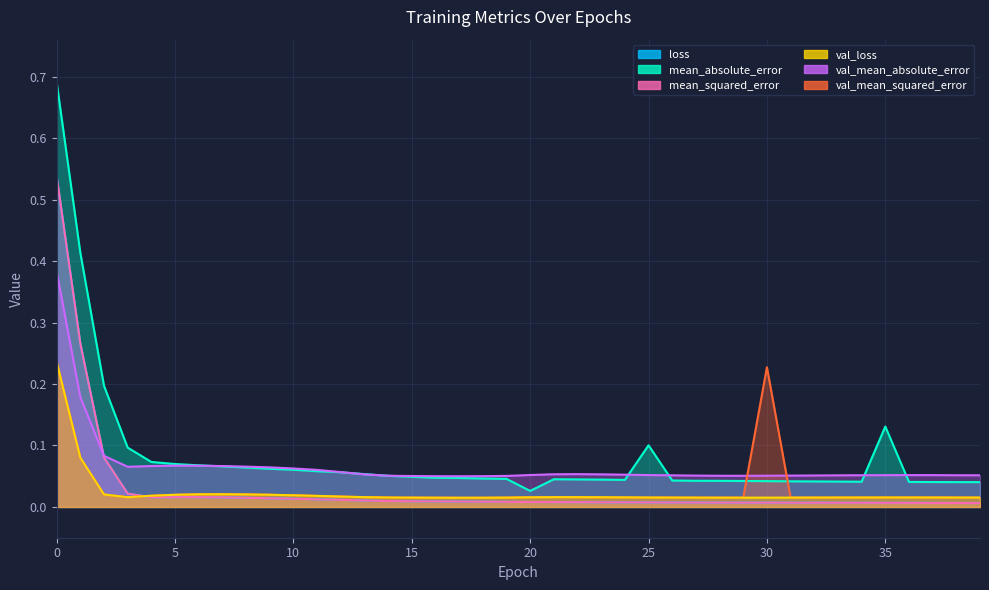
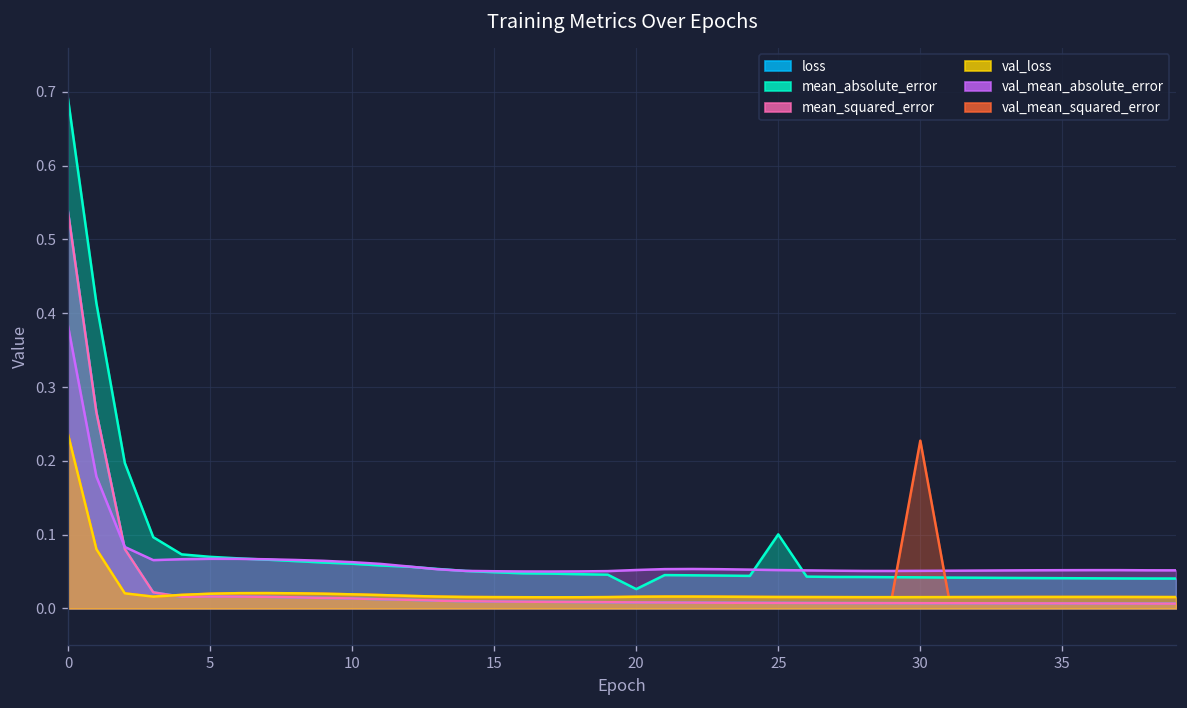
mean_absolute_error, 35: 0.13 -> 0.04
